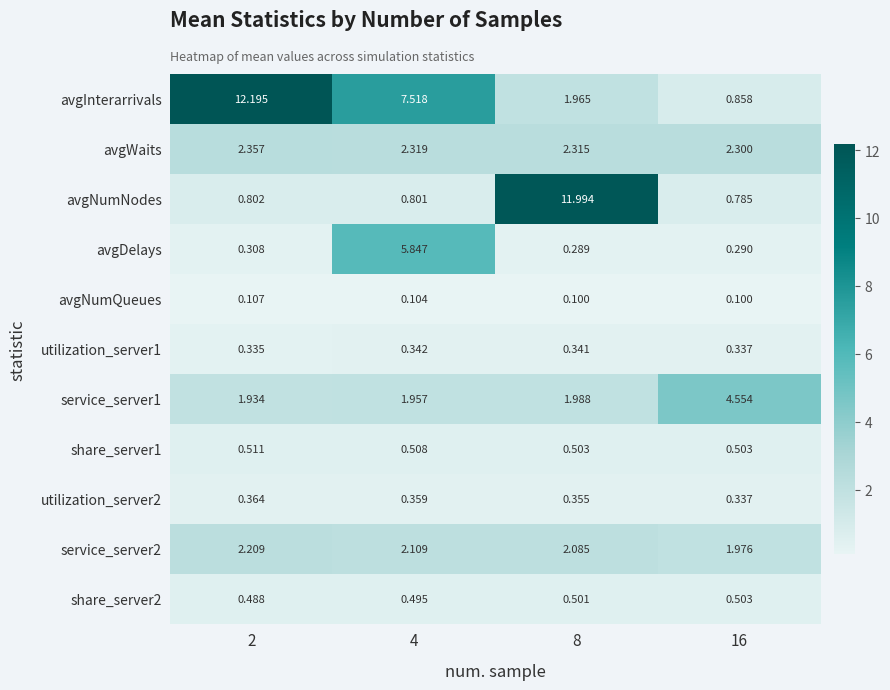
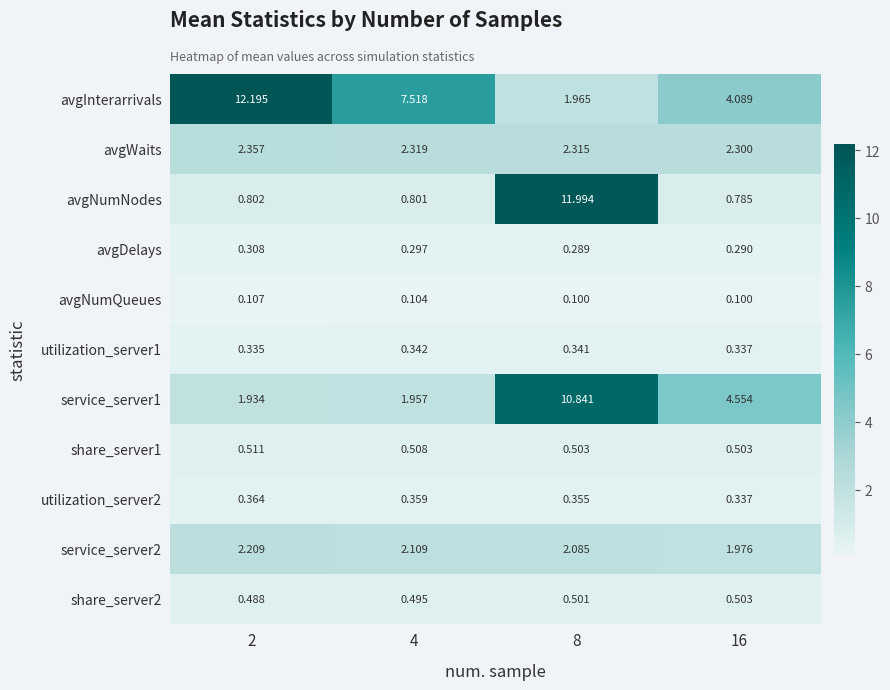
avgInterarrivals, 16: 0.858 -> 4.089
avgDelays, 4: 5.847 -> 0.297
service_server1, 8: 1.988 -> 10.841
